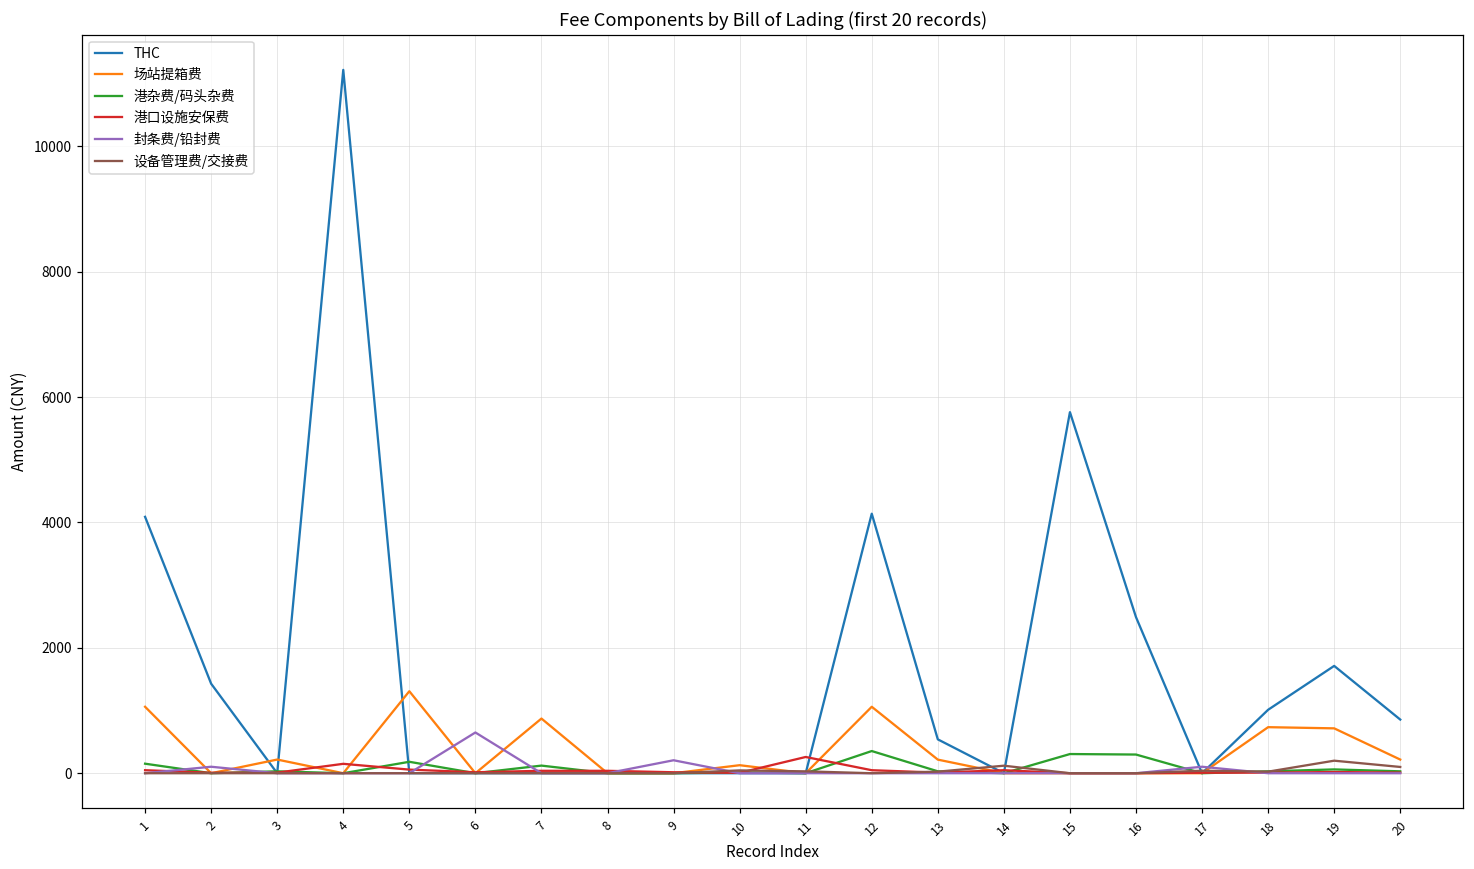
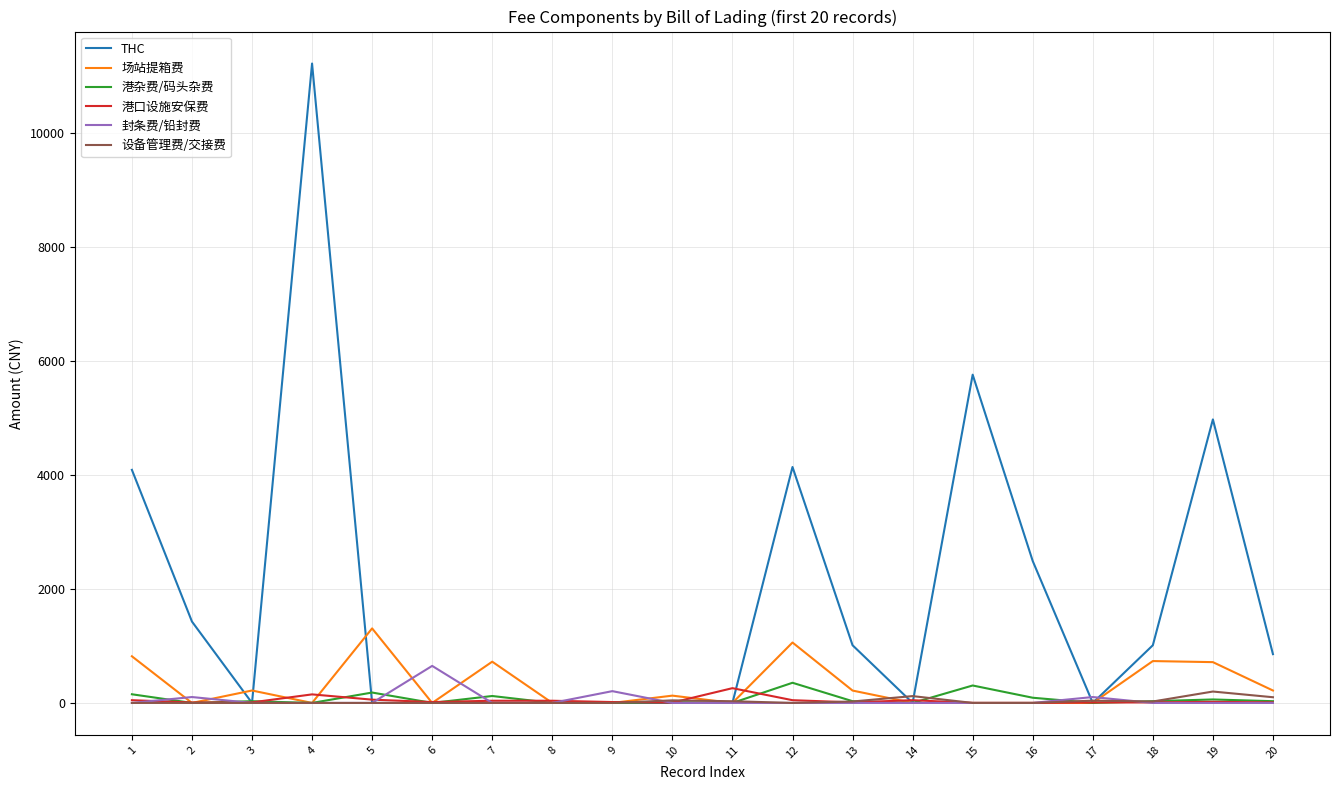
场站提箱费, 1: 1100 -> 800
场站提箱费, 7: 900 -> 700
THC, 13: 500 -> 1000
港杂费/码头杂费, 16: 300 -> 100
THC, 19: 1700 -> 5000
